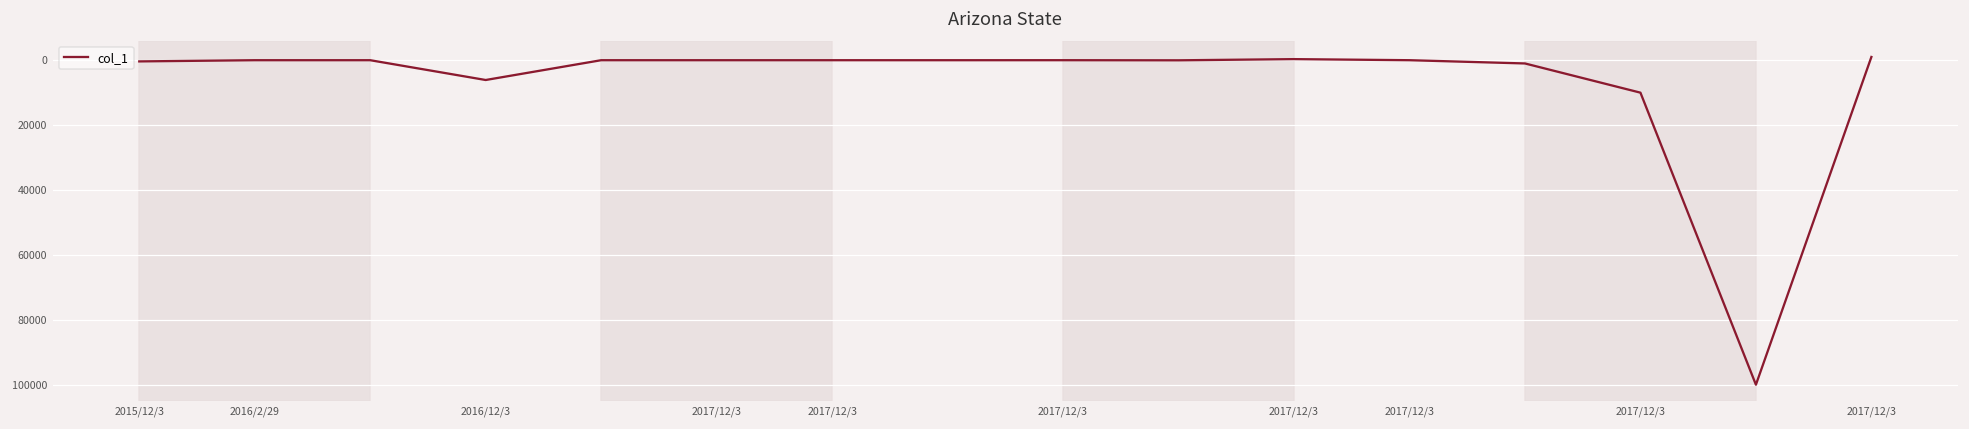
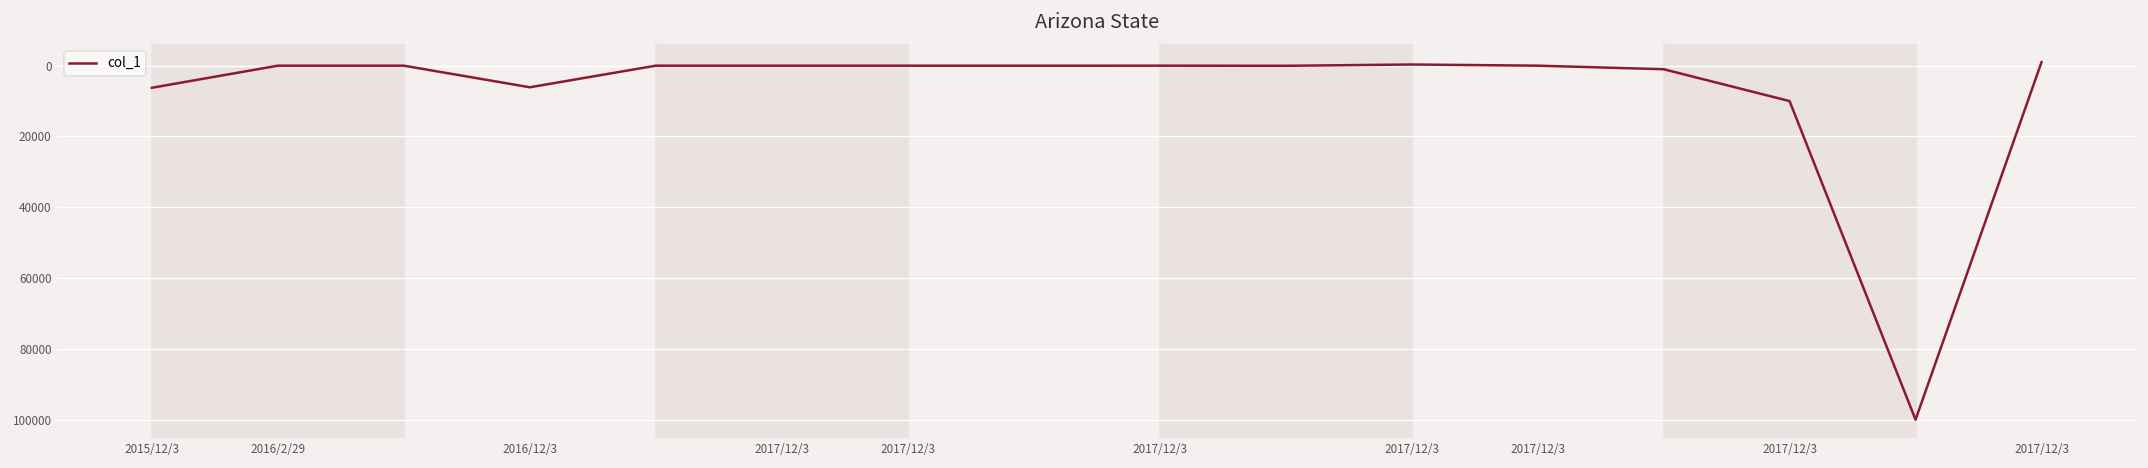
2015/12/3: 0 -> 6000
